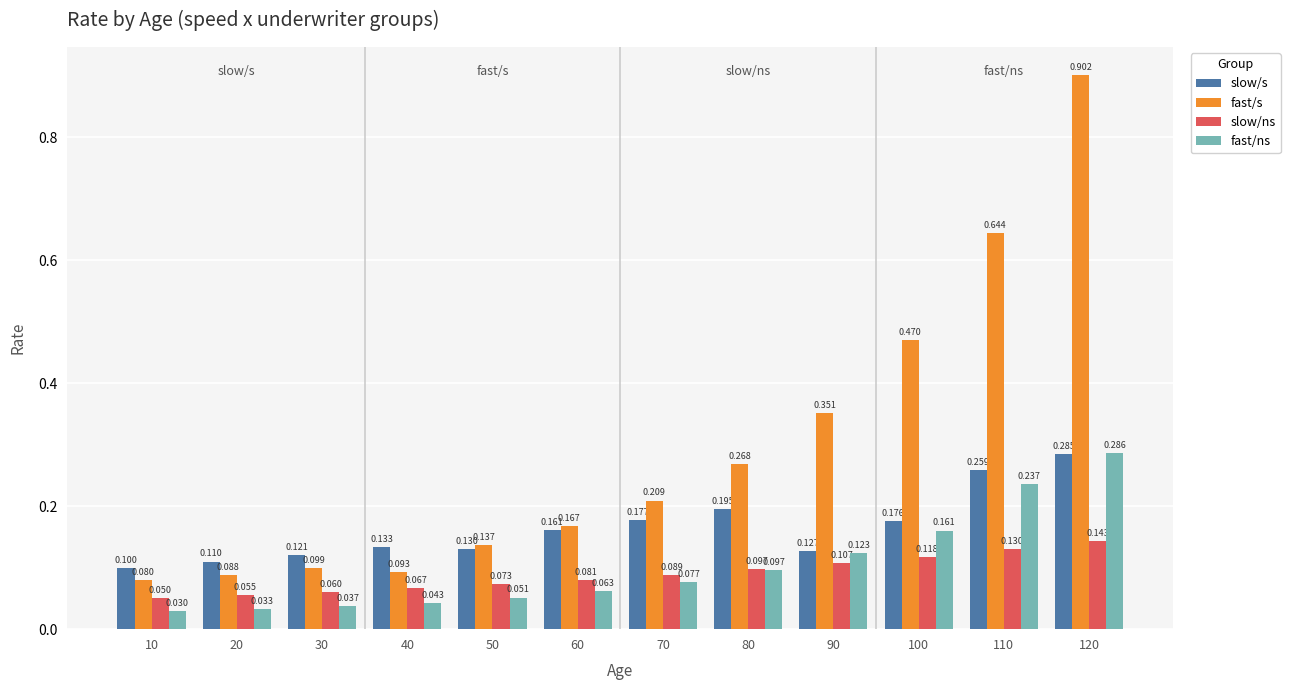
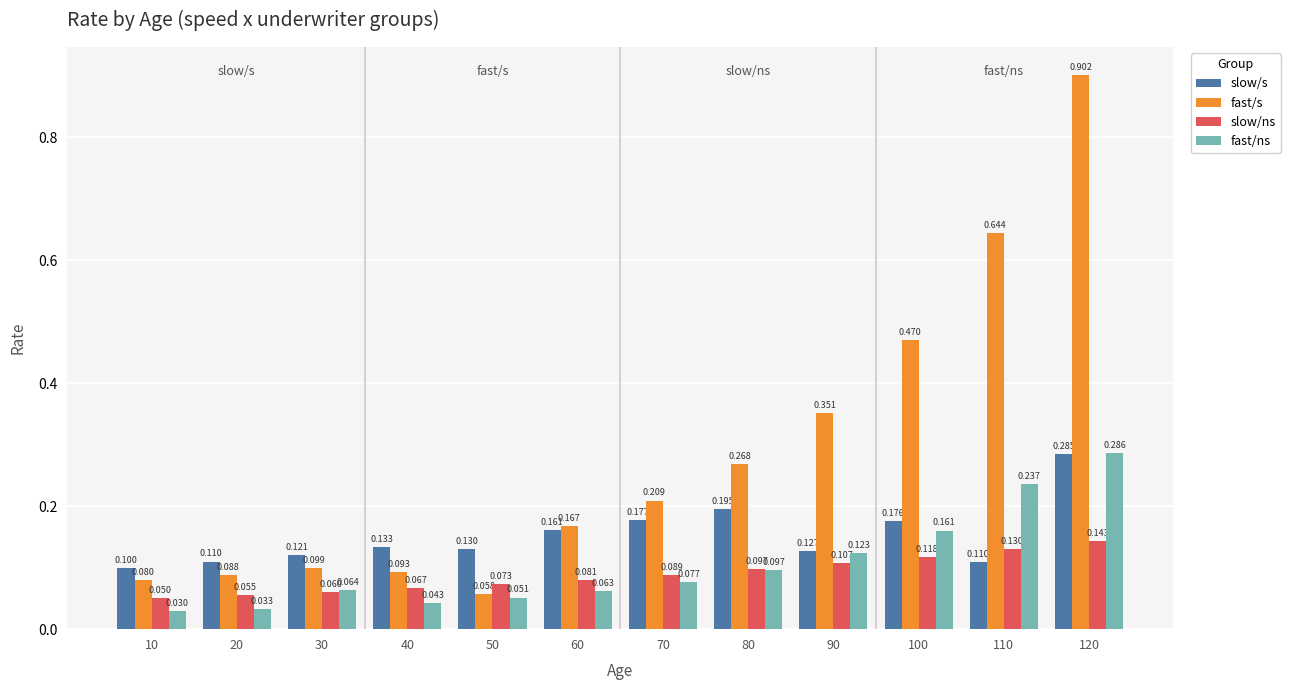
fast/ns, 30: 0.037 -> 0.064
fast/s, 50: 0.137 -> 0.058
slow/s, 110: 0.259 -> 0.110
